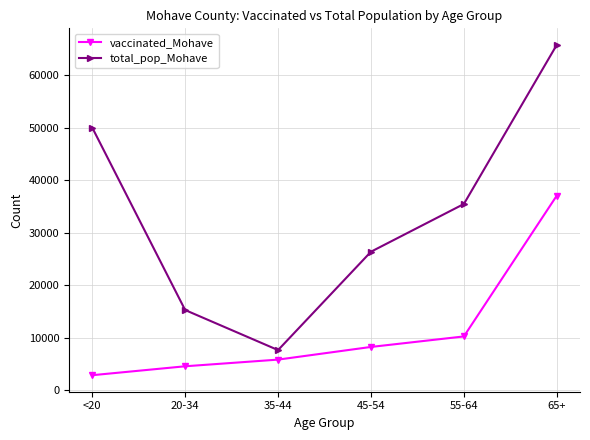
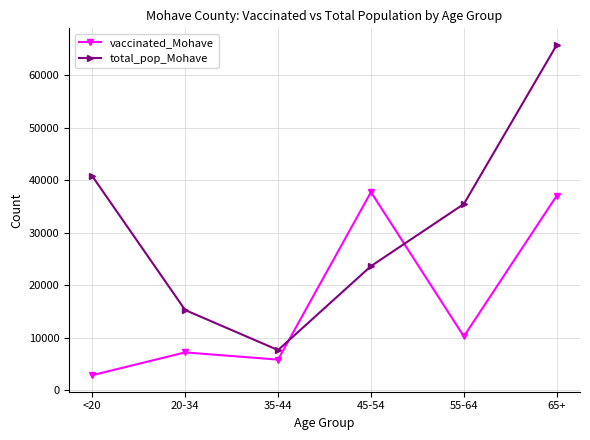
total_pop_Mohave, <20: 50000 -> 41000
vaccinated_Mohave, 20-34: 5000 -> 7000
vaccinated_Mohave, 45-54: 8000 -> 38000
total_pop_Mohave, 45-54: 26000 -> 24000
